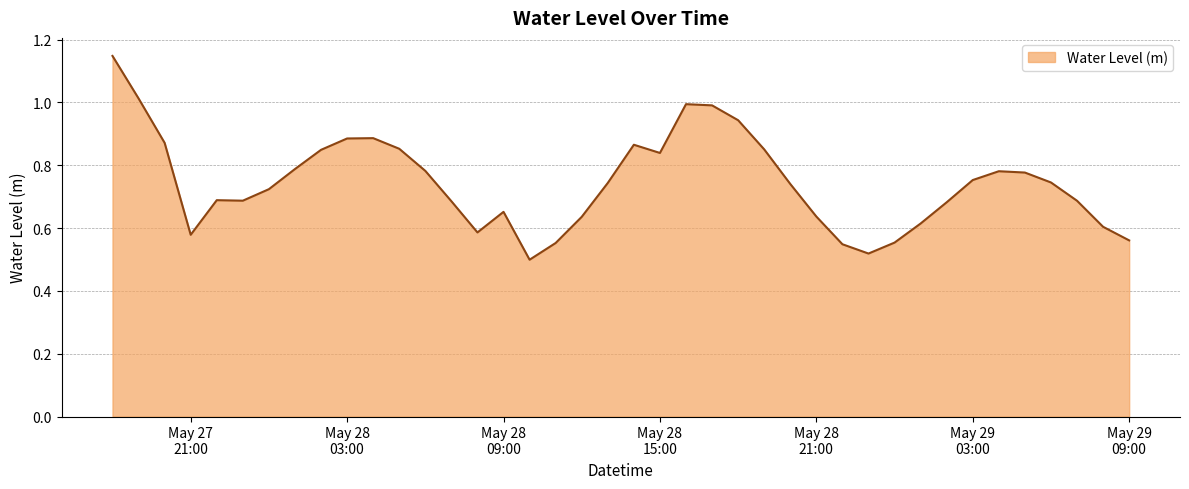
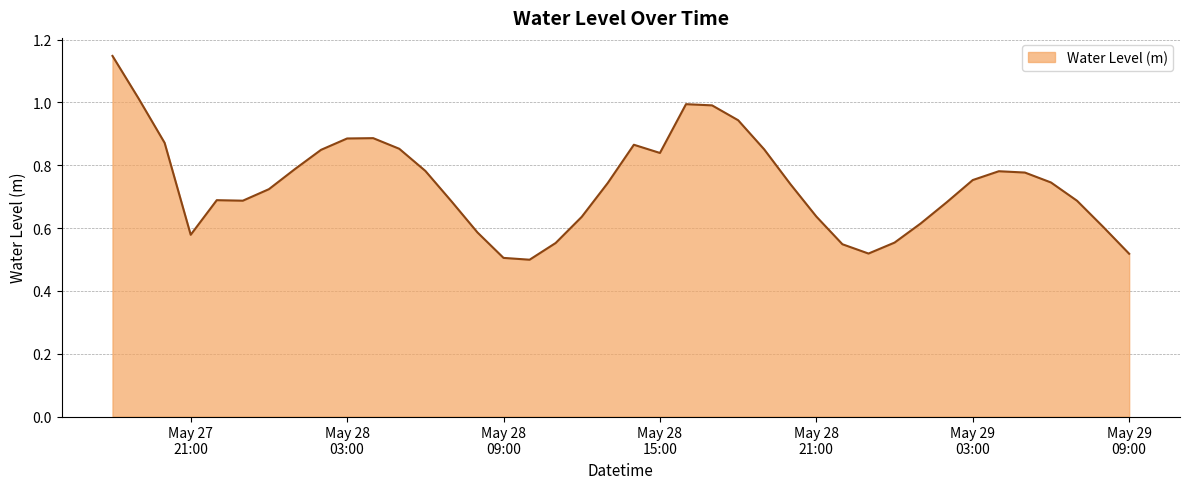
May 28 09:00: 0.65 -> 0.51
May 29 09:00: 0.56 -> 0.52
